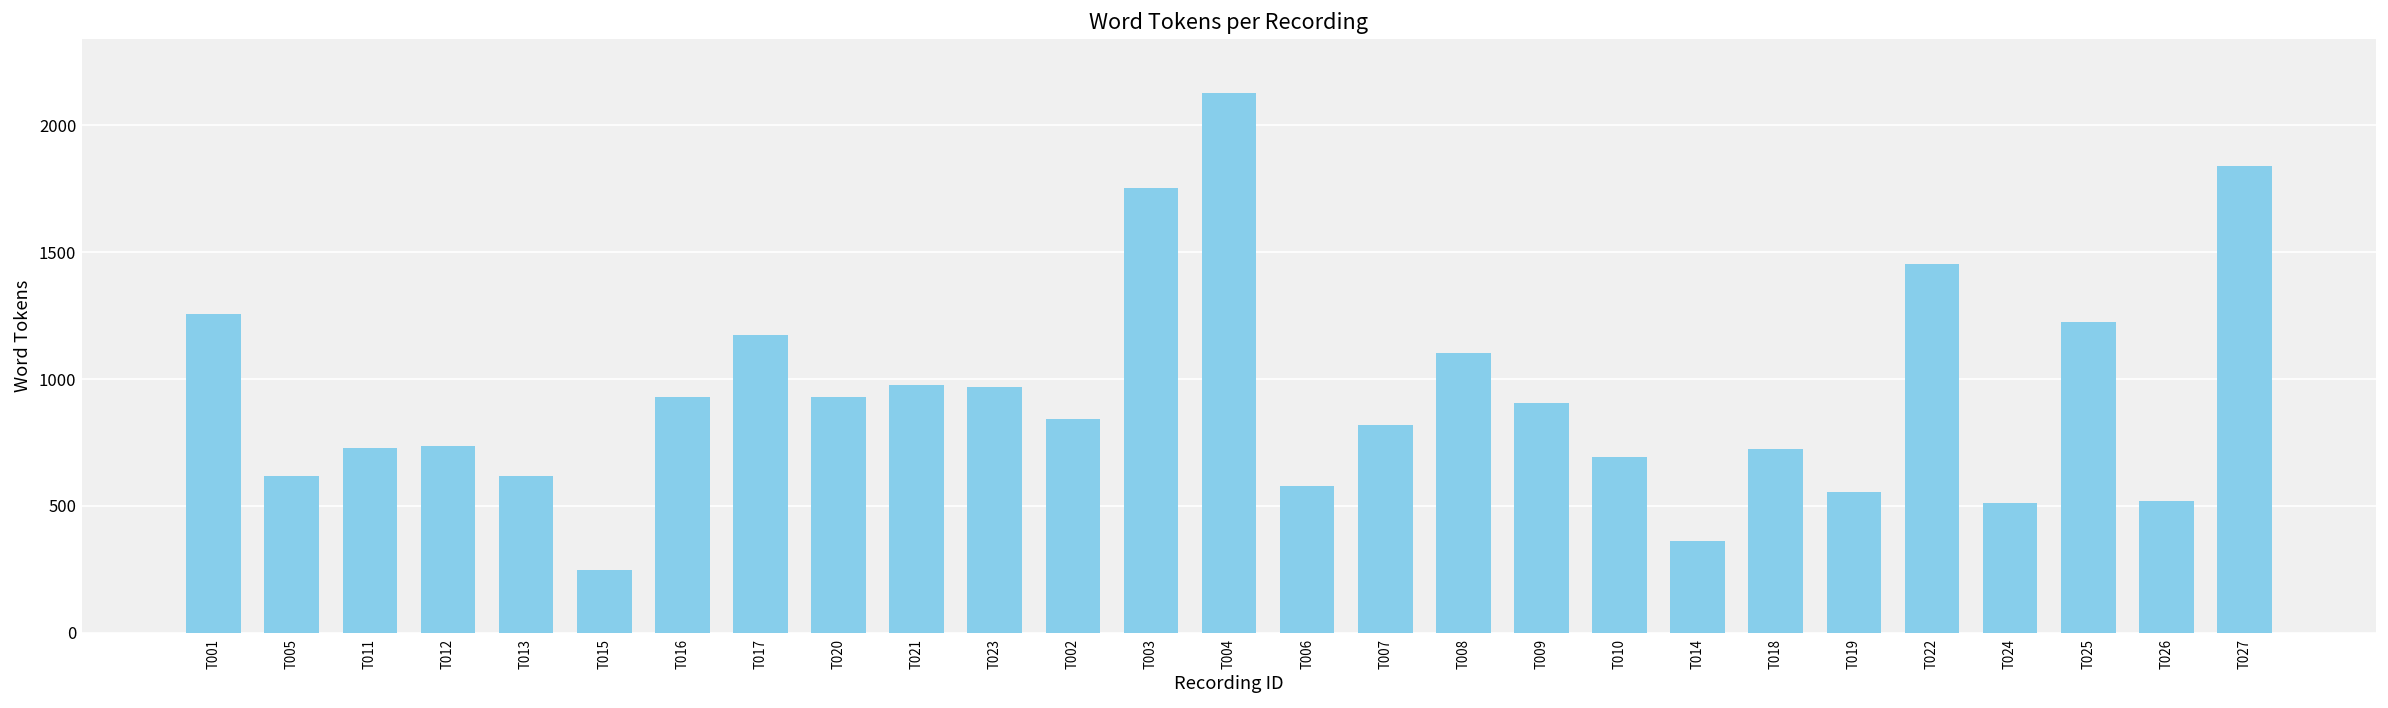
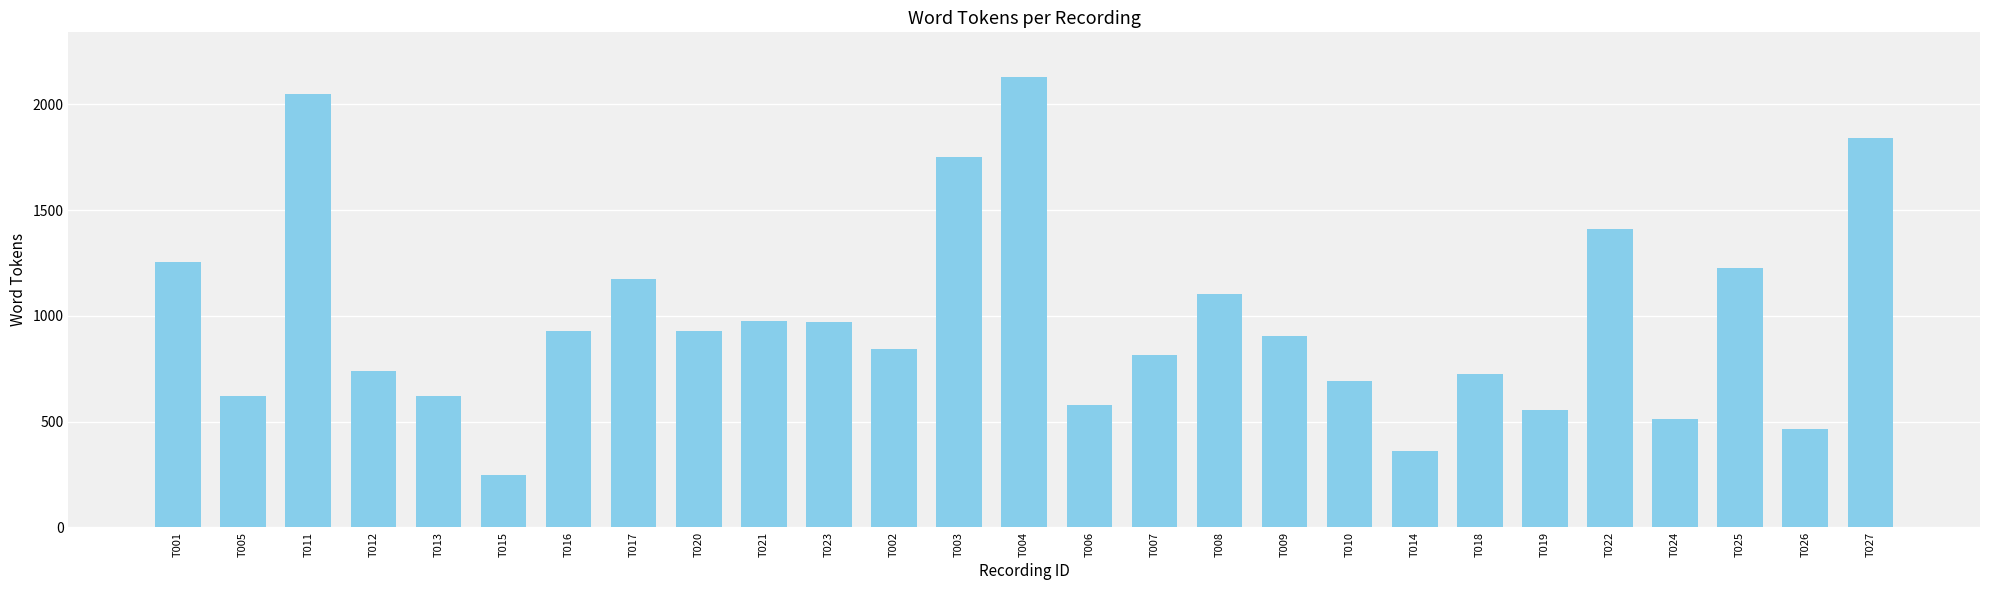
T011: 730 -> 2050
T022: 1450 -> 1410
T026: 520 -> 470
